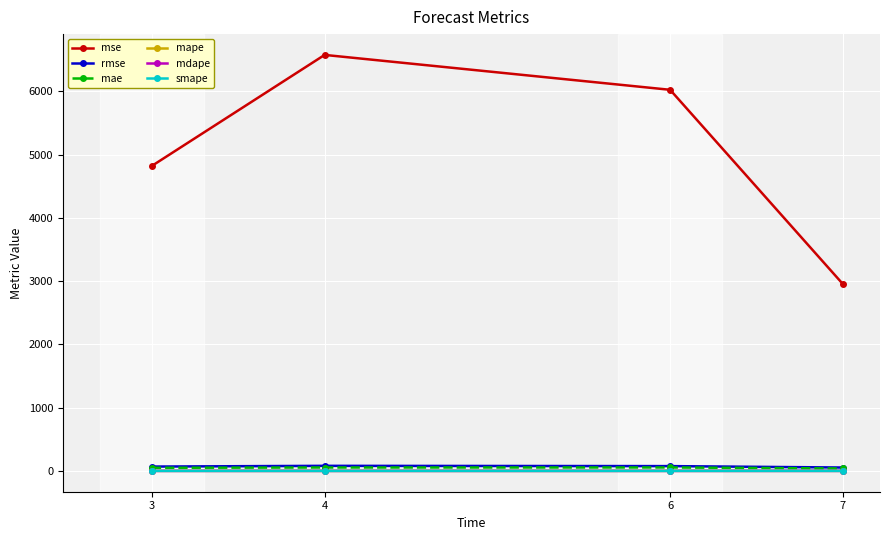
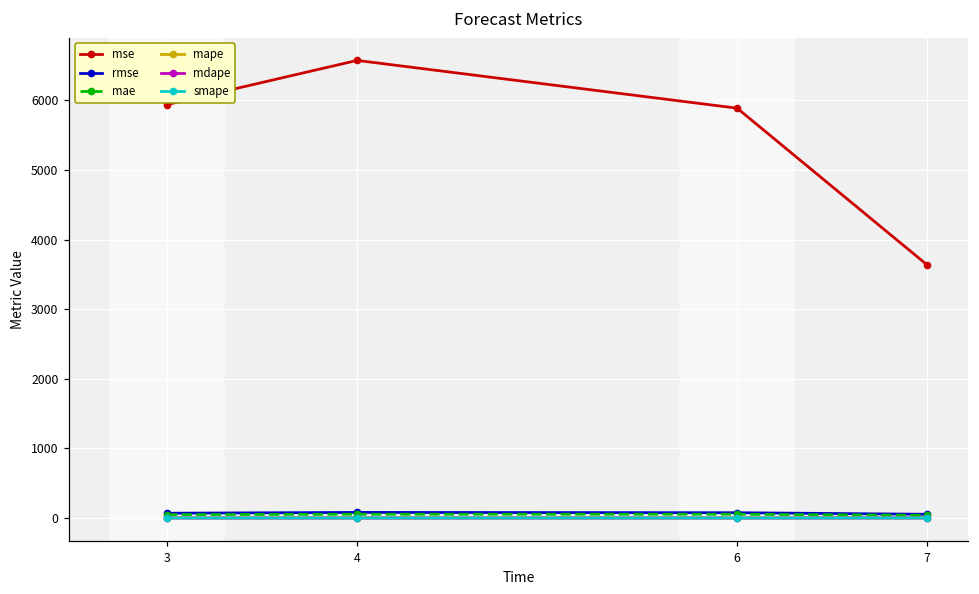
mse, 3: 4800 -> 5900
mse, 6: 6000 -> 5900
mse, 7: 3000 -> 3600
